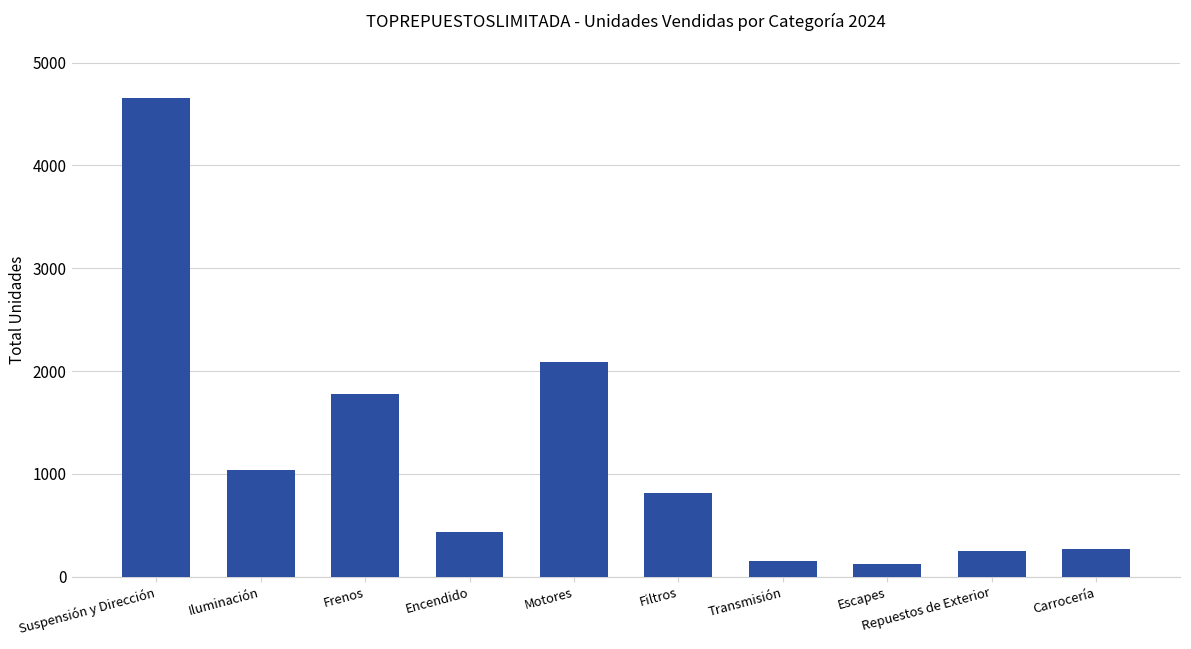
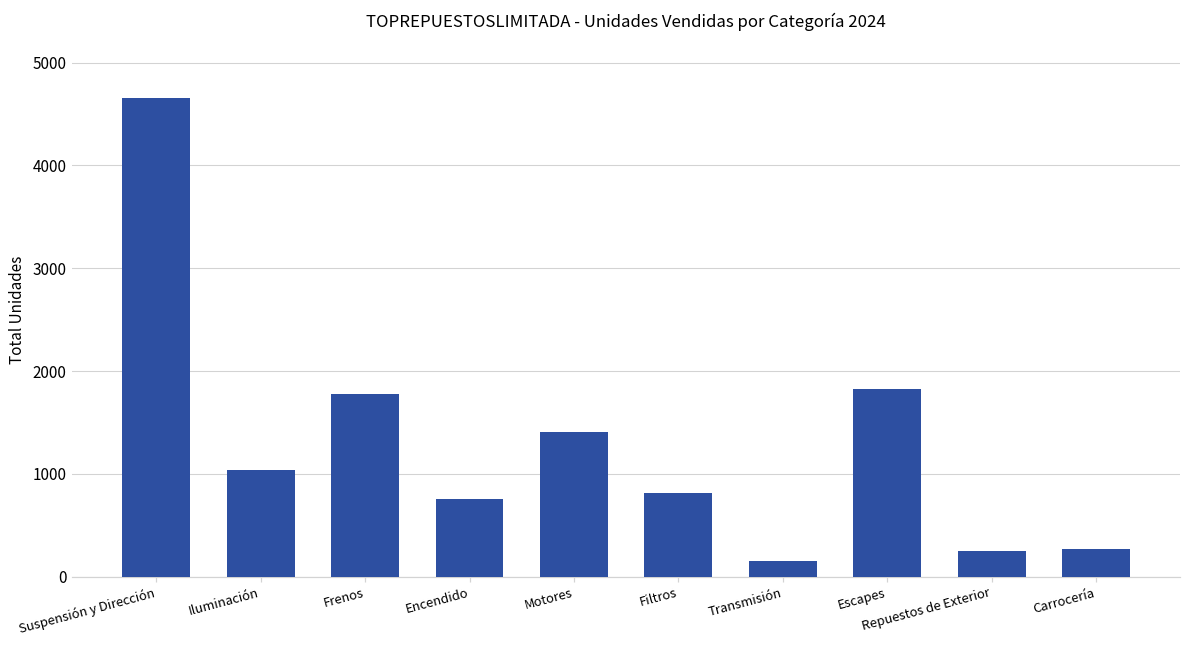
Encendido: 400 -> 800
Motores: 2100 -> 1400
Escapes: 100 -> 1800
